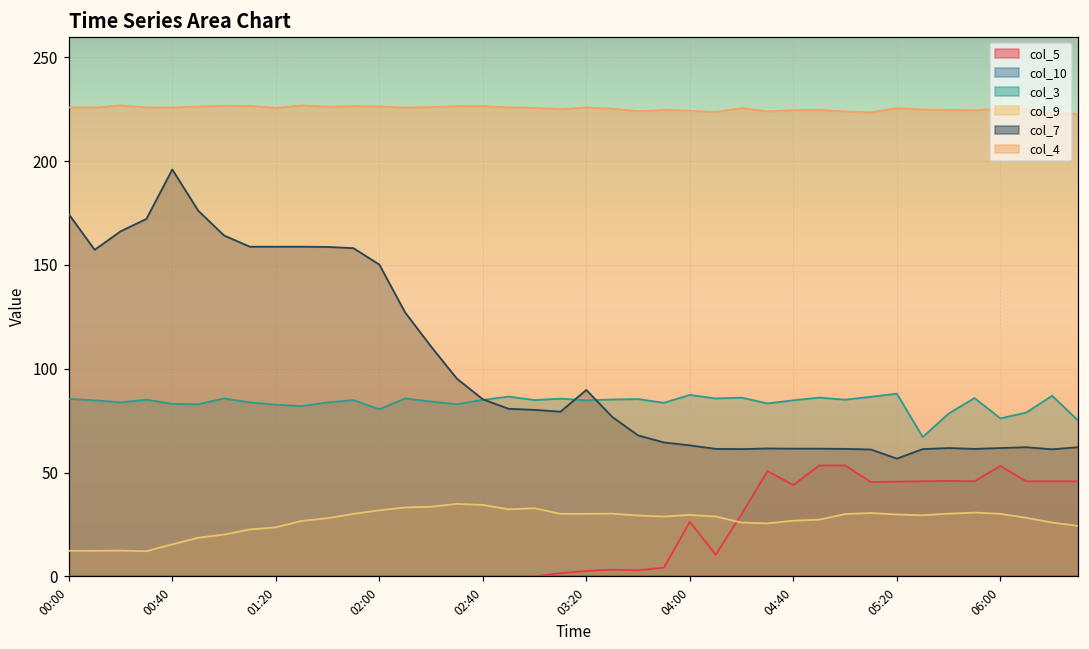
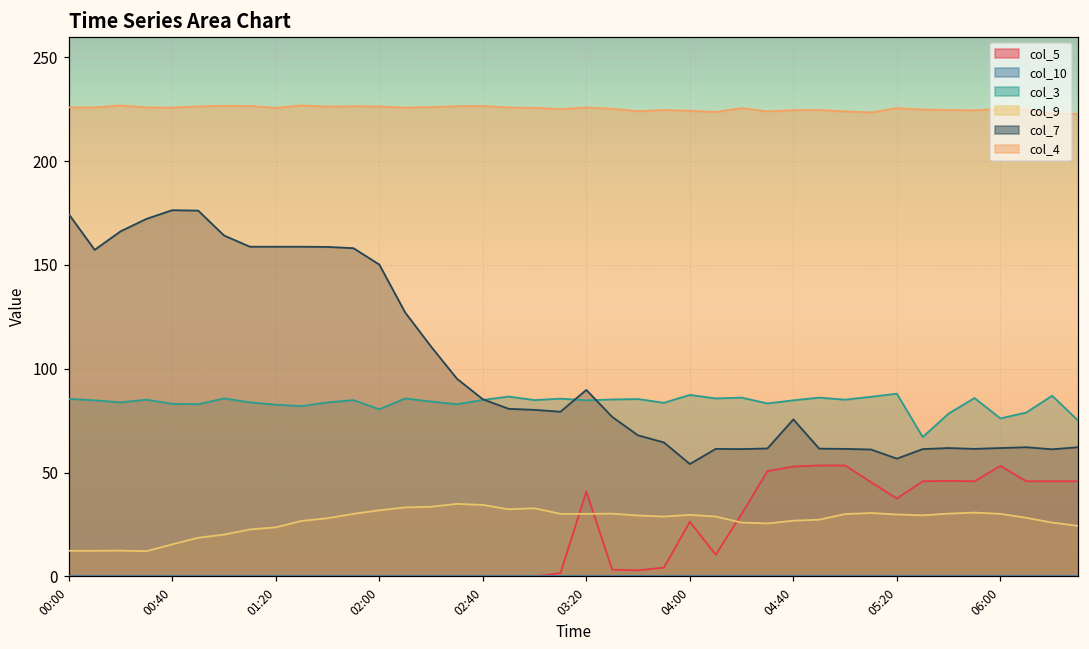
col_7, 00:40: 196 -> 176
col_5, 03:20: 3 -> 41
col_7, 04:00: 63 -> 54
col_5, 04:40: 44 -> 53
col_7, 04:40: 62 -> 76
col_5, 05:20: 46 -> 38
